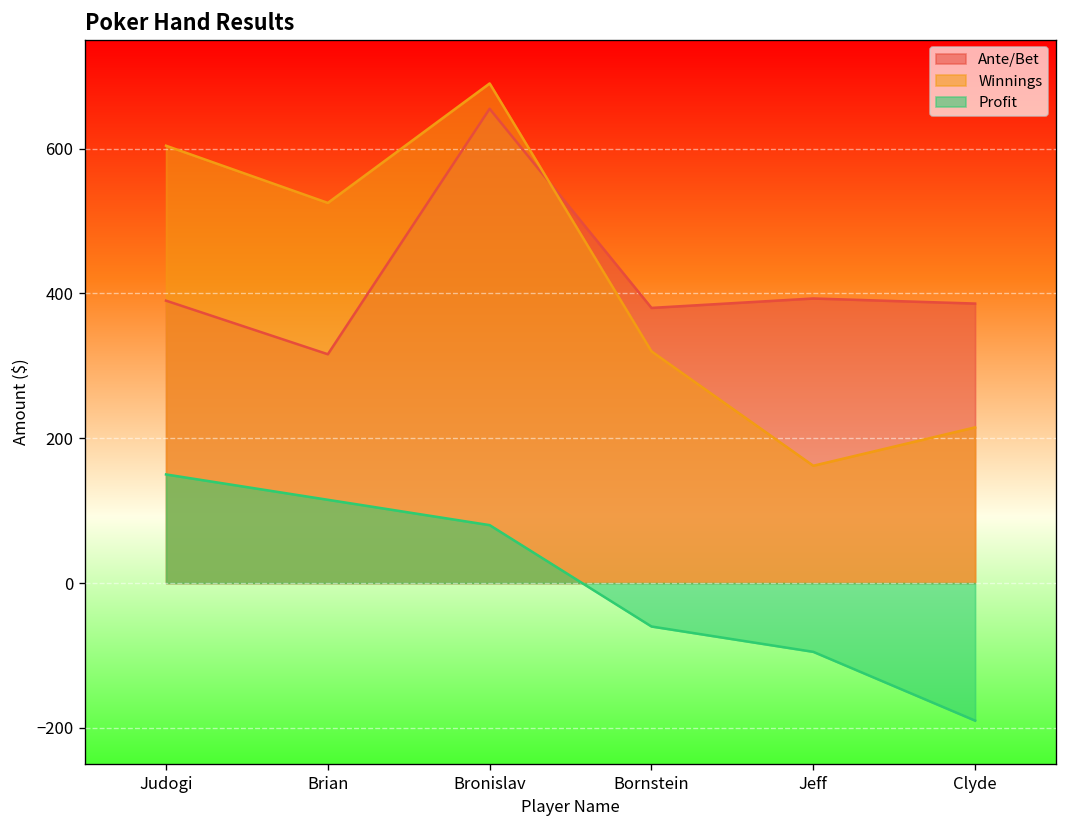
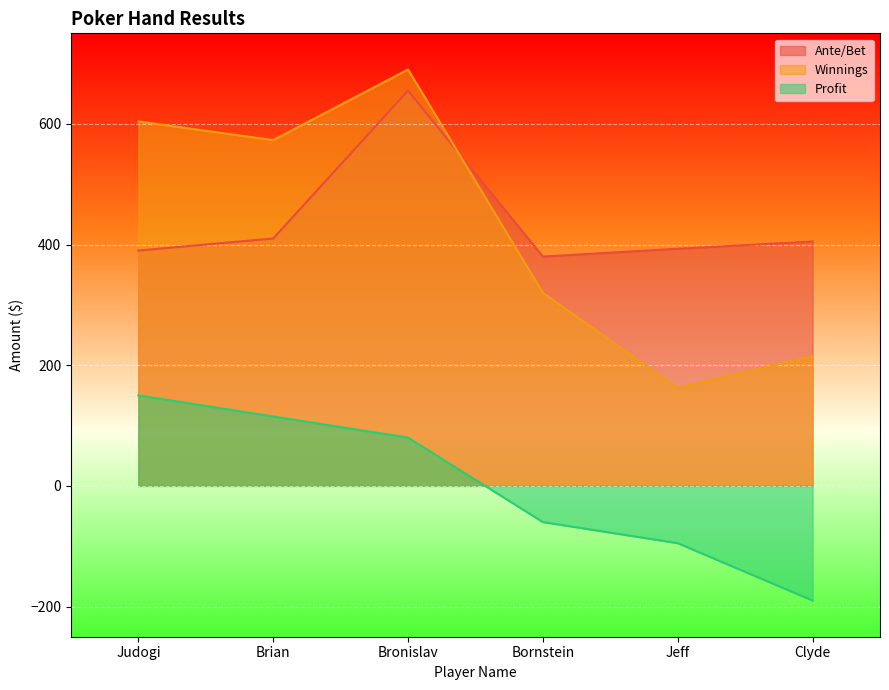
Ante/Bet, Brian: 320 -> 410
Winnings, Brian: 530 -> 570
Ante/Bet, Clyde: 390 -> 410
